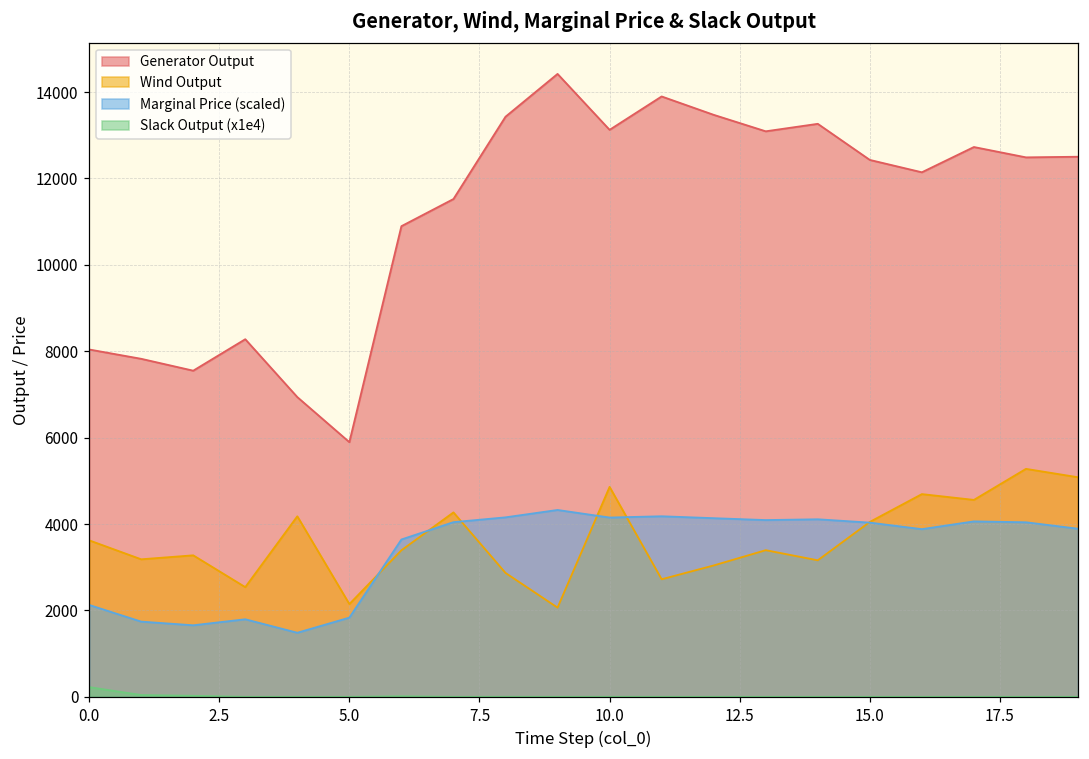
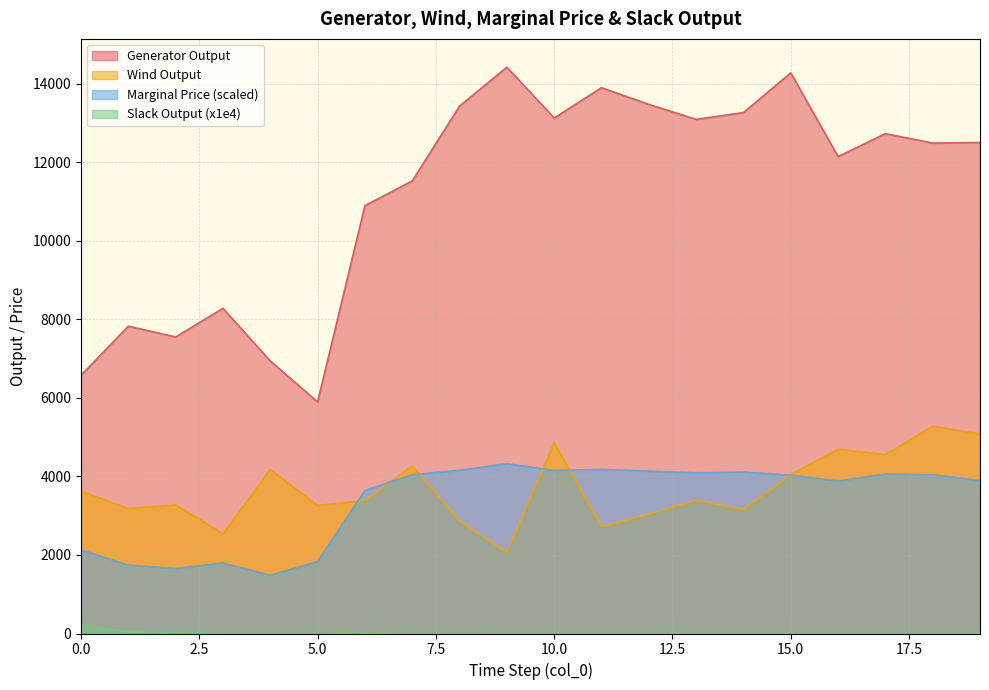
Generator Output, 0.0: 8000 -> 6600
Wind Output, 5.0: 2100 -> 3300
Generator Output, 15.0: 12400 -> 14300
